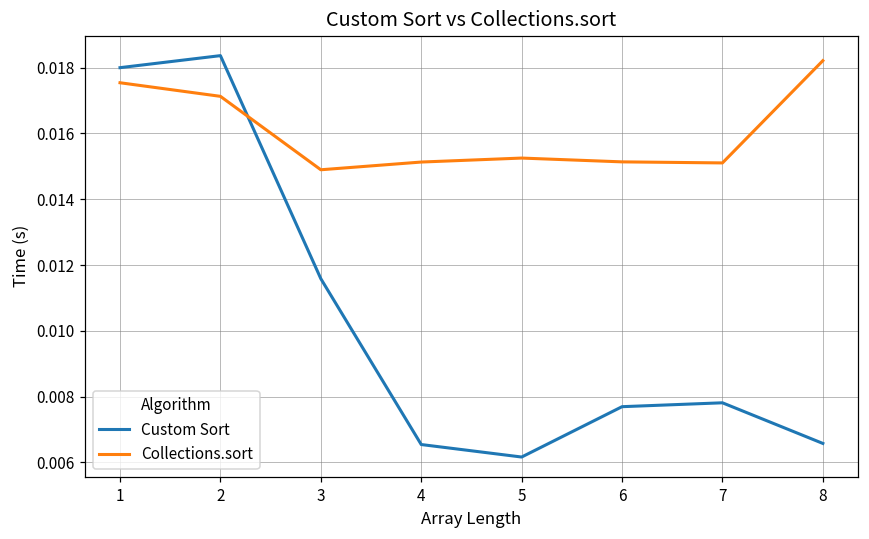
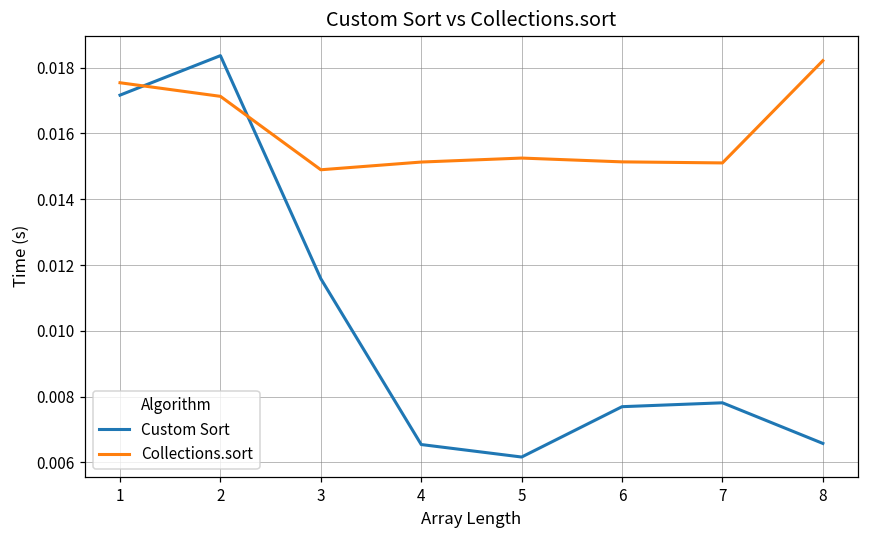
Custom Sort, 1: 0.0180 -> 0.0172
